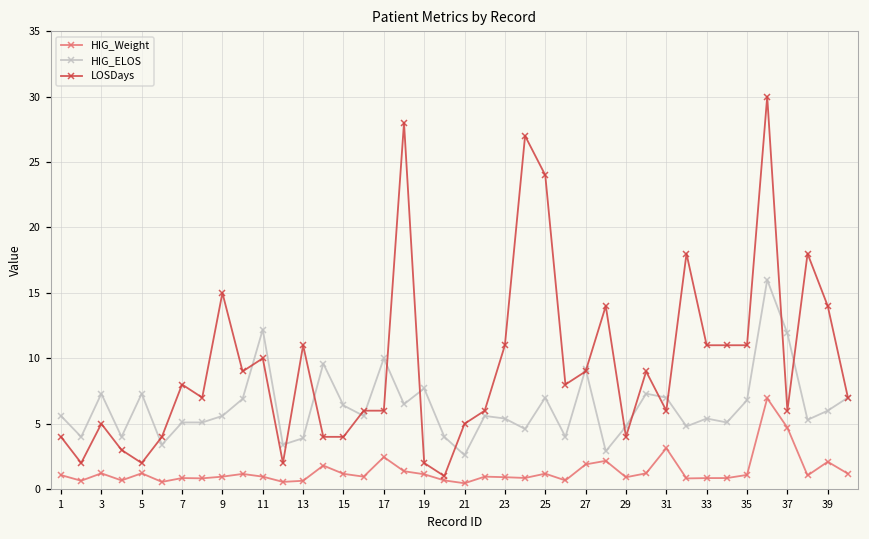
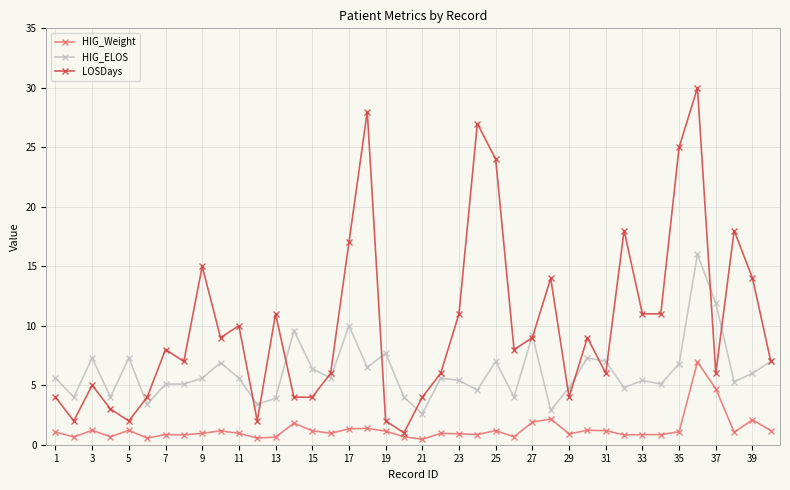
HIG_ELOS, 11: 12.2 -> 5.6
HIG_Weight, 17: 2.5 -> 1.3
LOSDays, 17: 6 -> 17
LOSDays, 21: 5 -> 4
HIG_Weight, 31: 3.1 -> 1.2
LOSDays, 35: 11 -> 25
